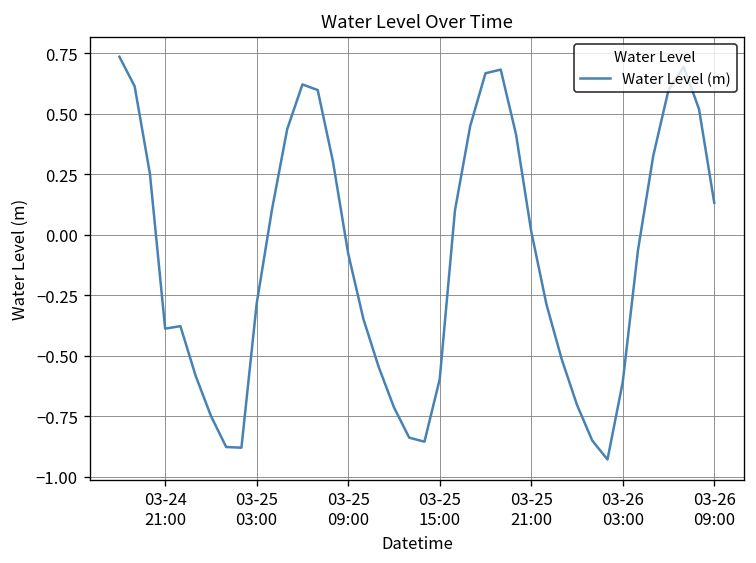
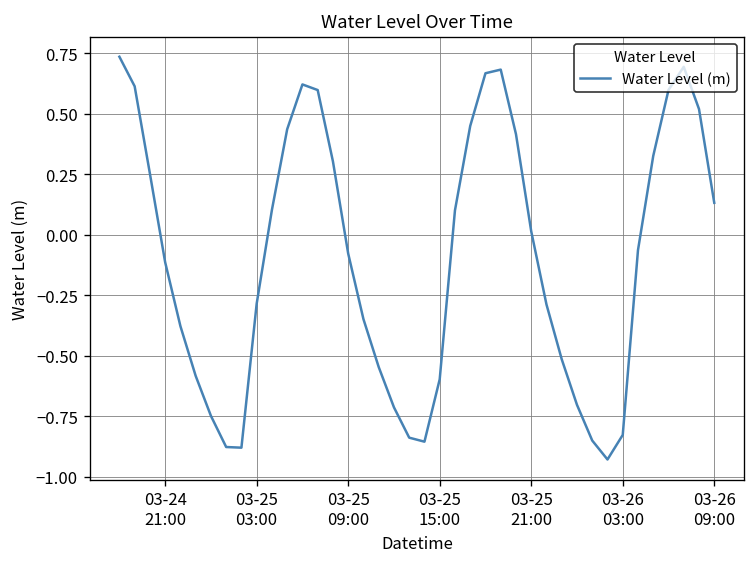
03-24 21:00: -0.39 -> -0.11
03-26 03:00: -0.61 -> -0.83
